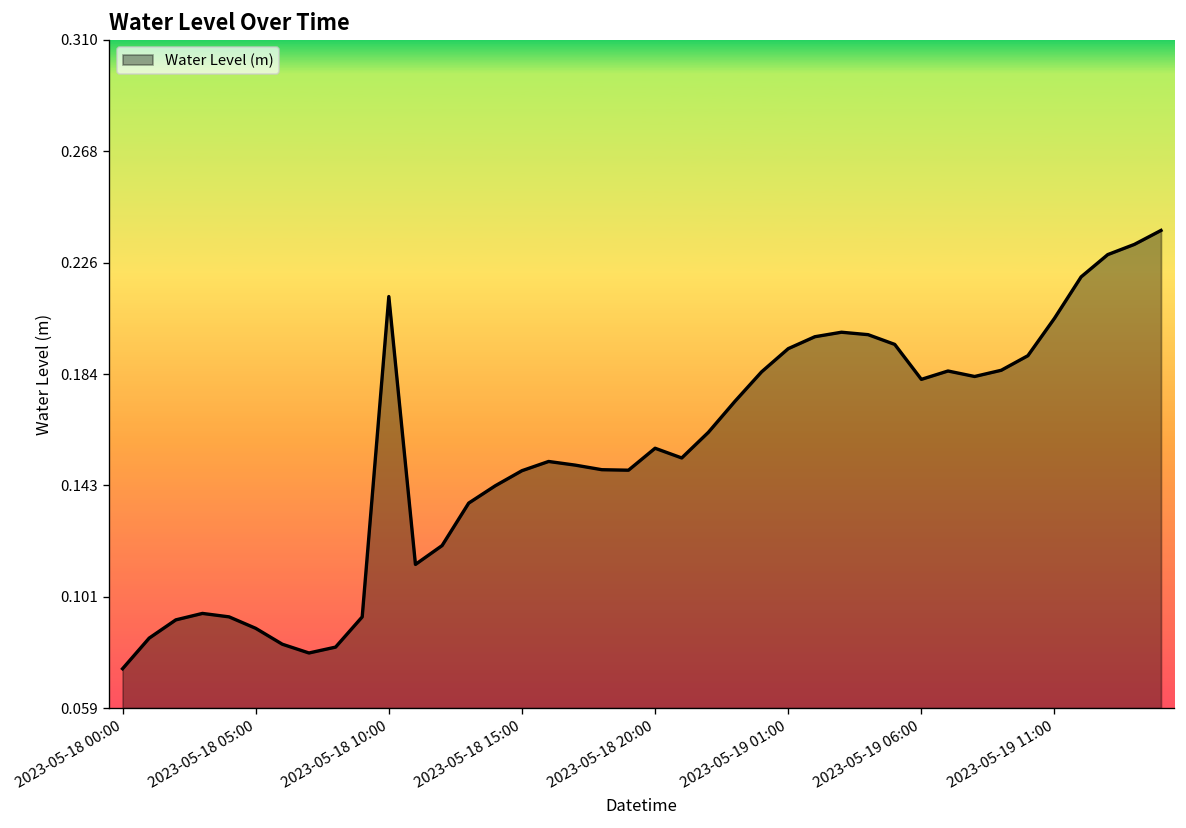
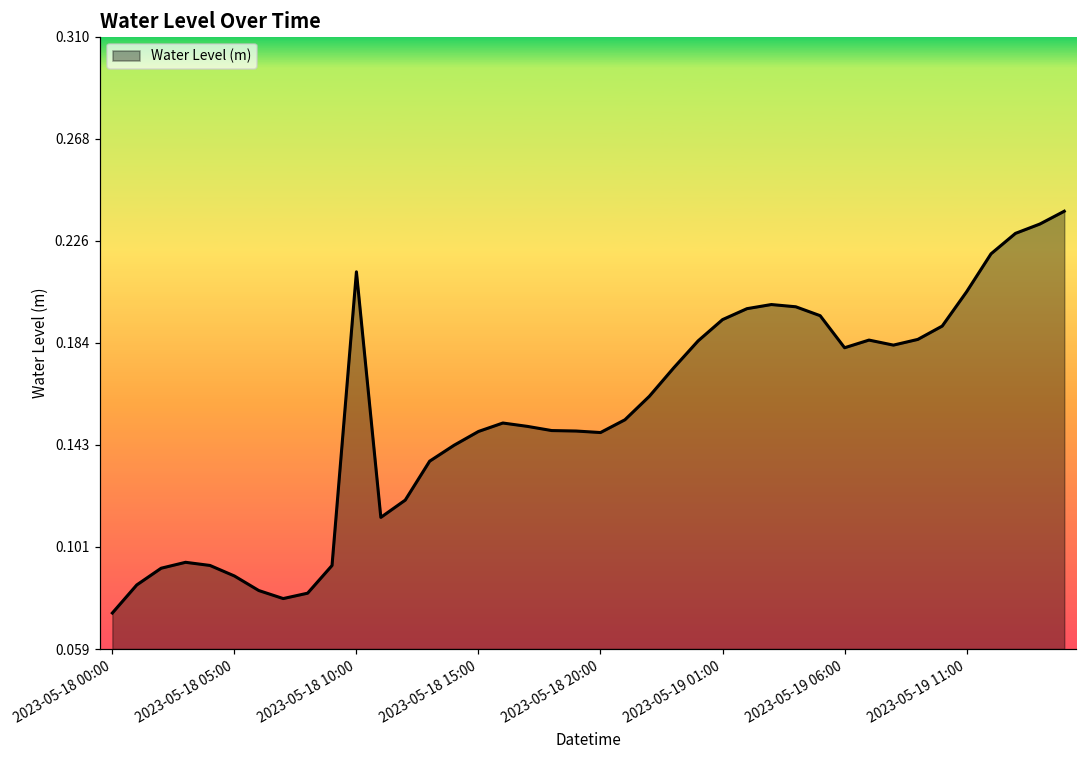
2023-05-18 20:00: 0.157 -> 0.148
